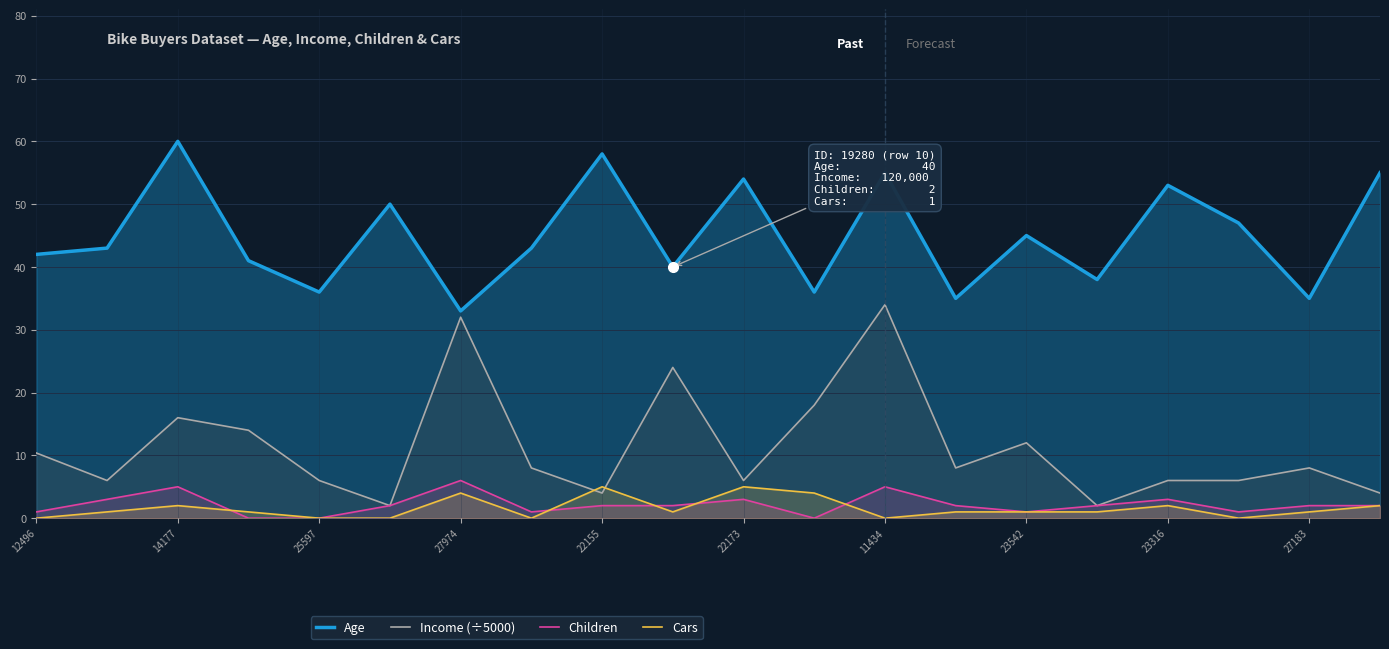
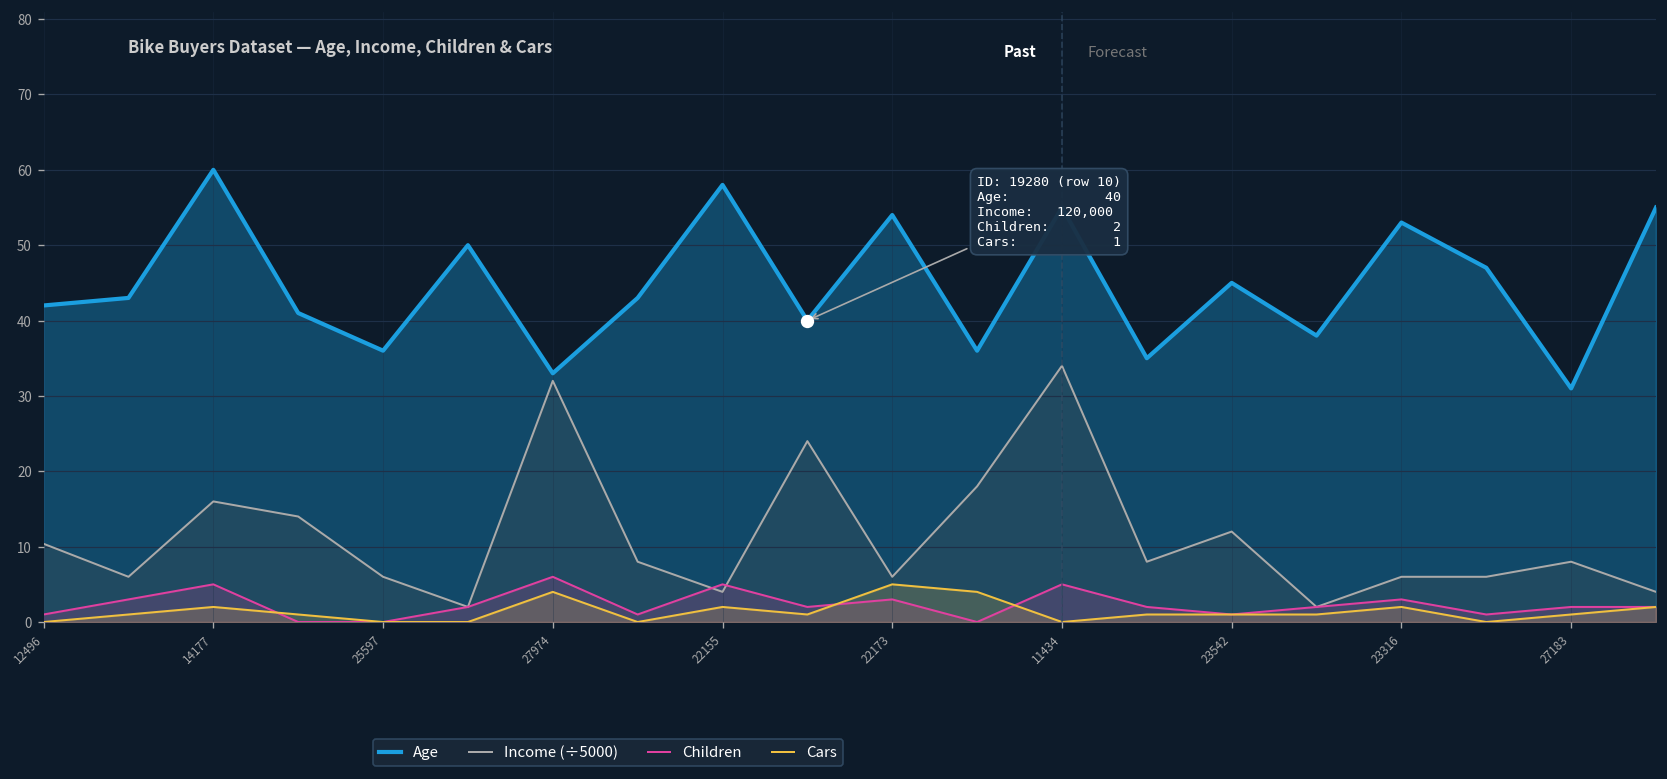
Children, 22155: 2 -> 5
Cars, 22155: 5 -> 2
Age, 27183: 35 -> 31
